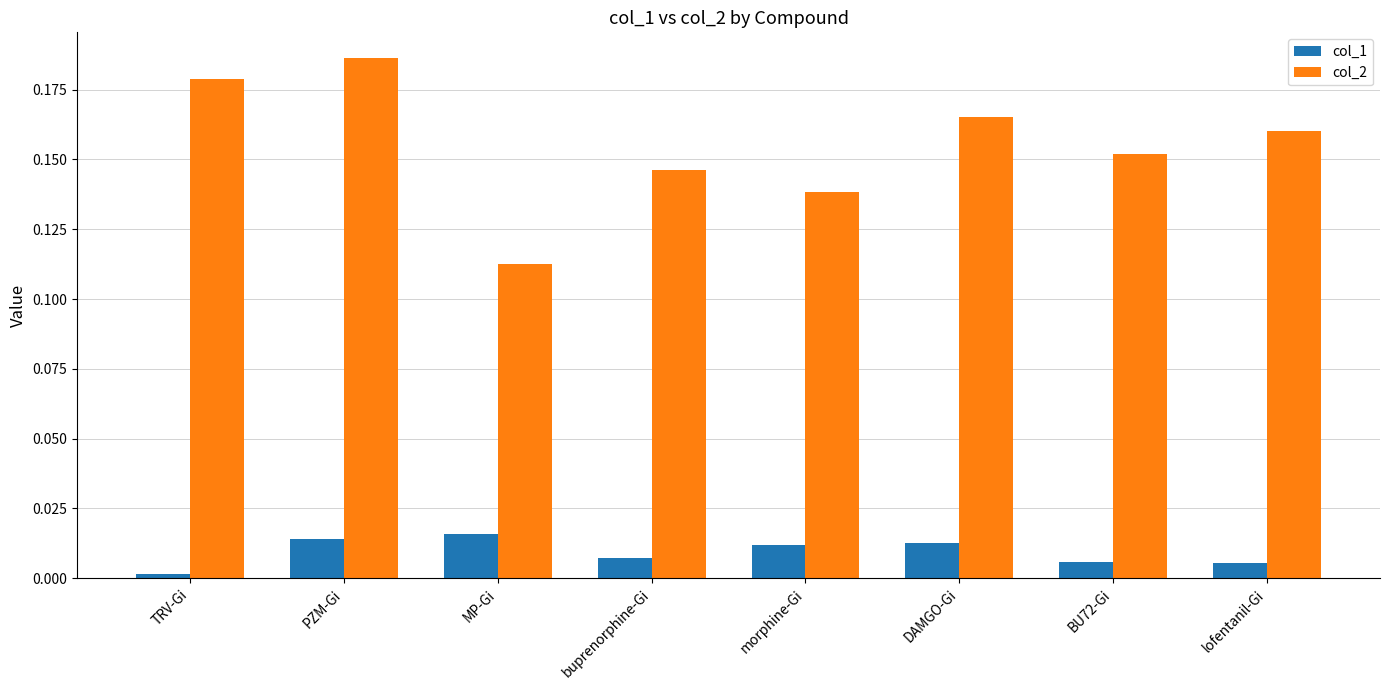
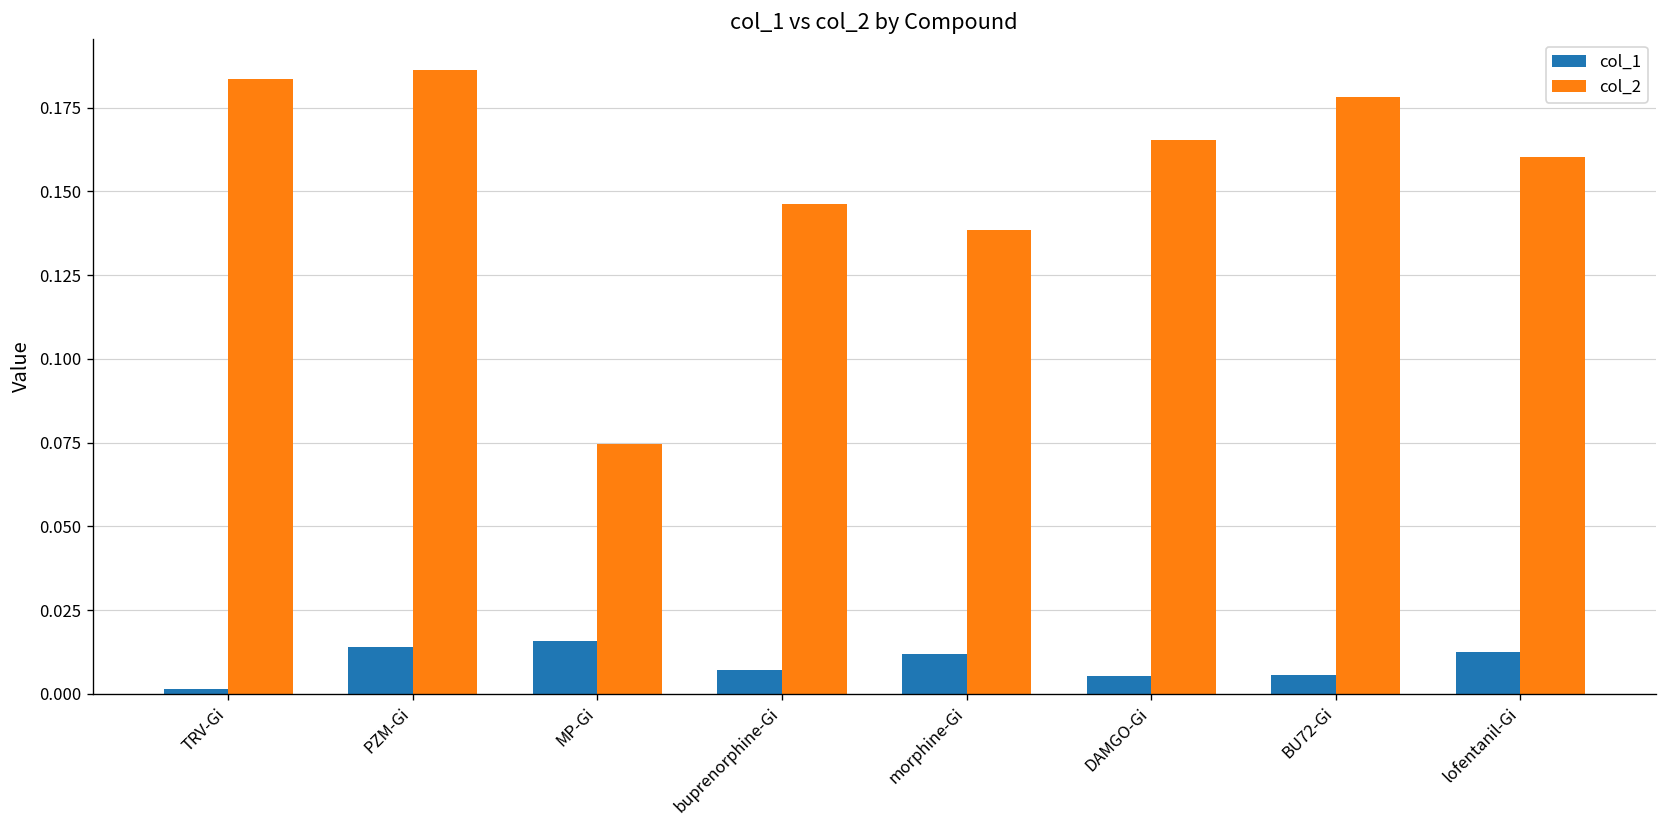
col_2, TRV-Gi: 0.179 -> 0.184
col_2, MP-Gi: 0.112 -> 0.074
col_1, DAMGO-Gi: 0.013 -> 0.005
col_2, BU72-Gi: 0.152 -> 0.178
col_1, lofentanil-Gi: 0.006 -> 0.012
